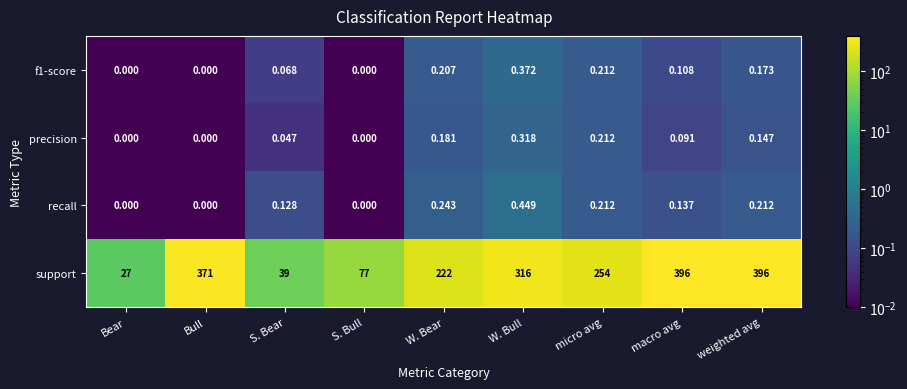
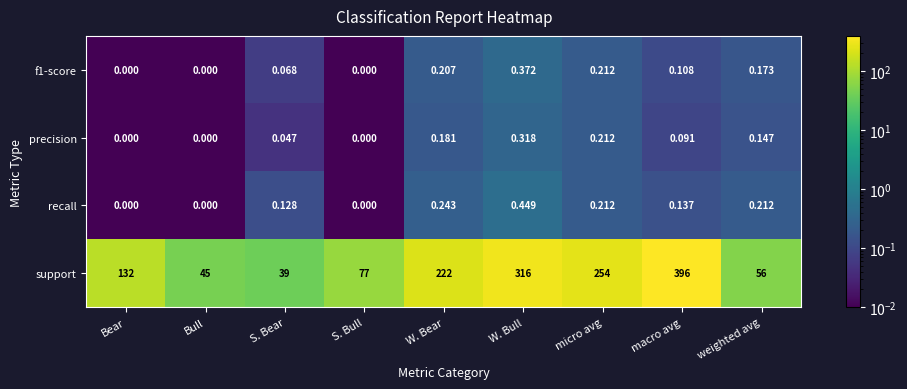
support, Bear: 27 -> 132
support, Bull: 371 -> 45
support, weighted avg: 396 -> 56
